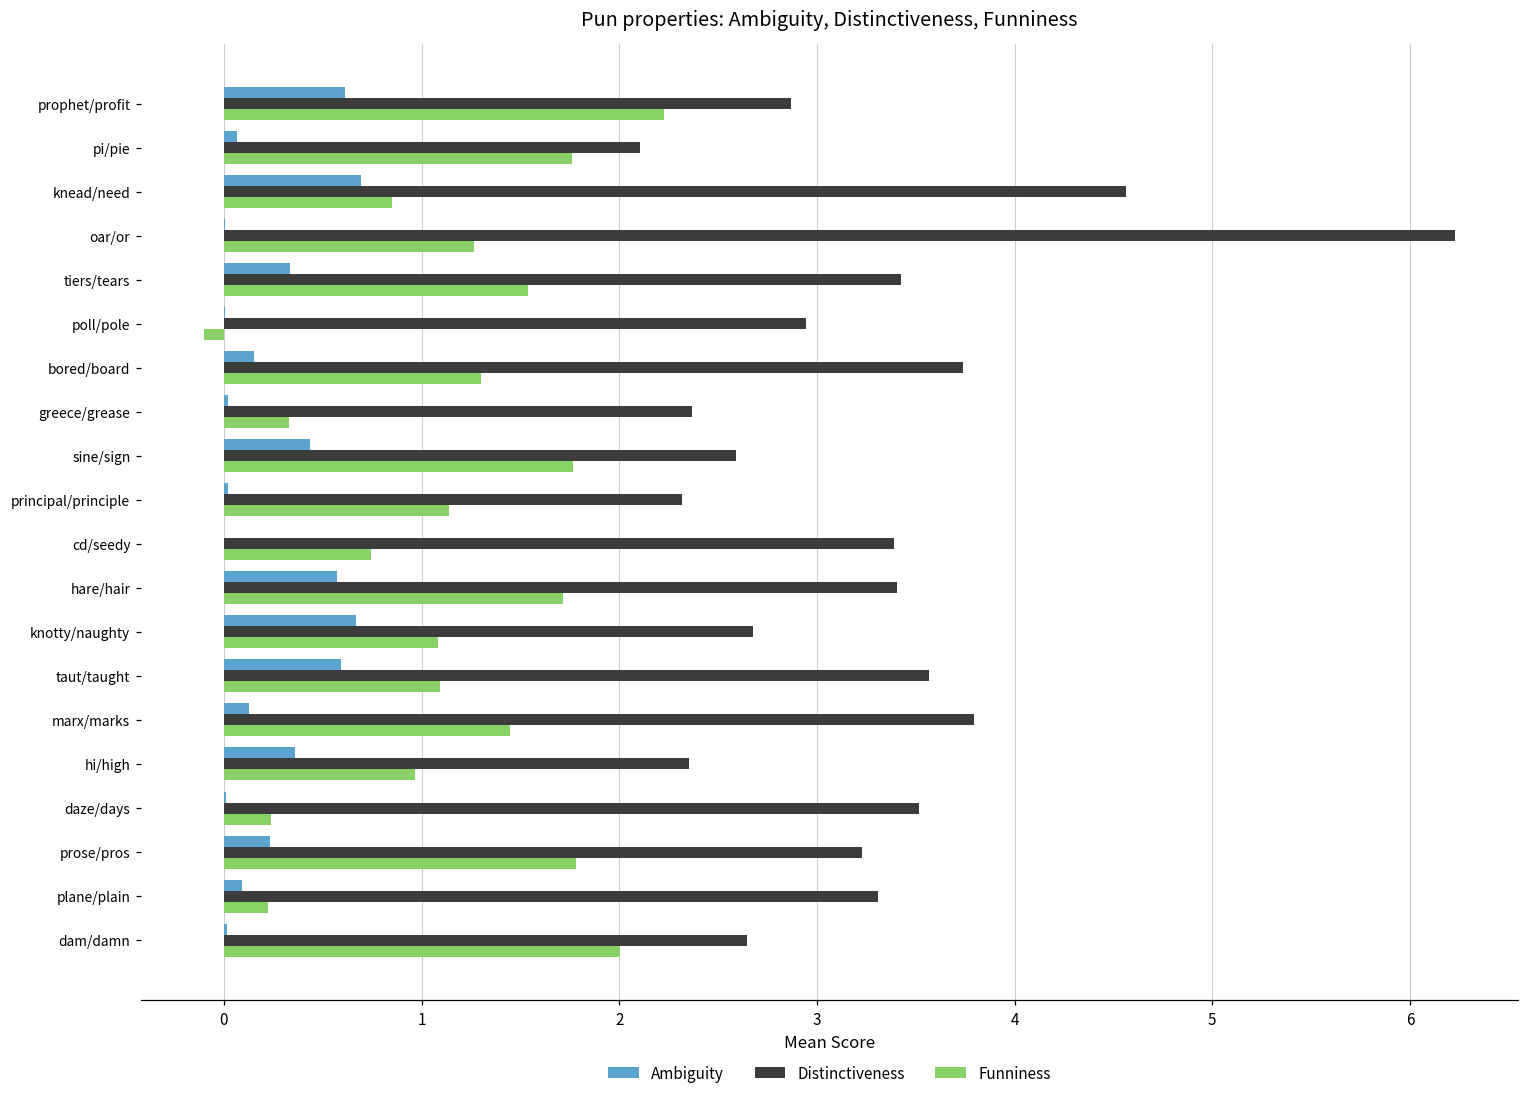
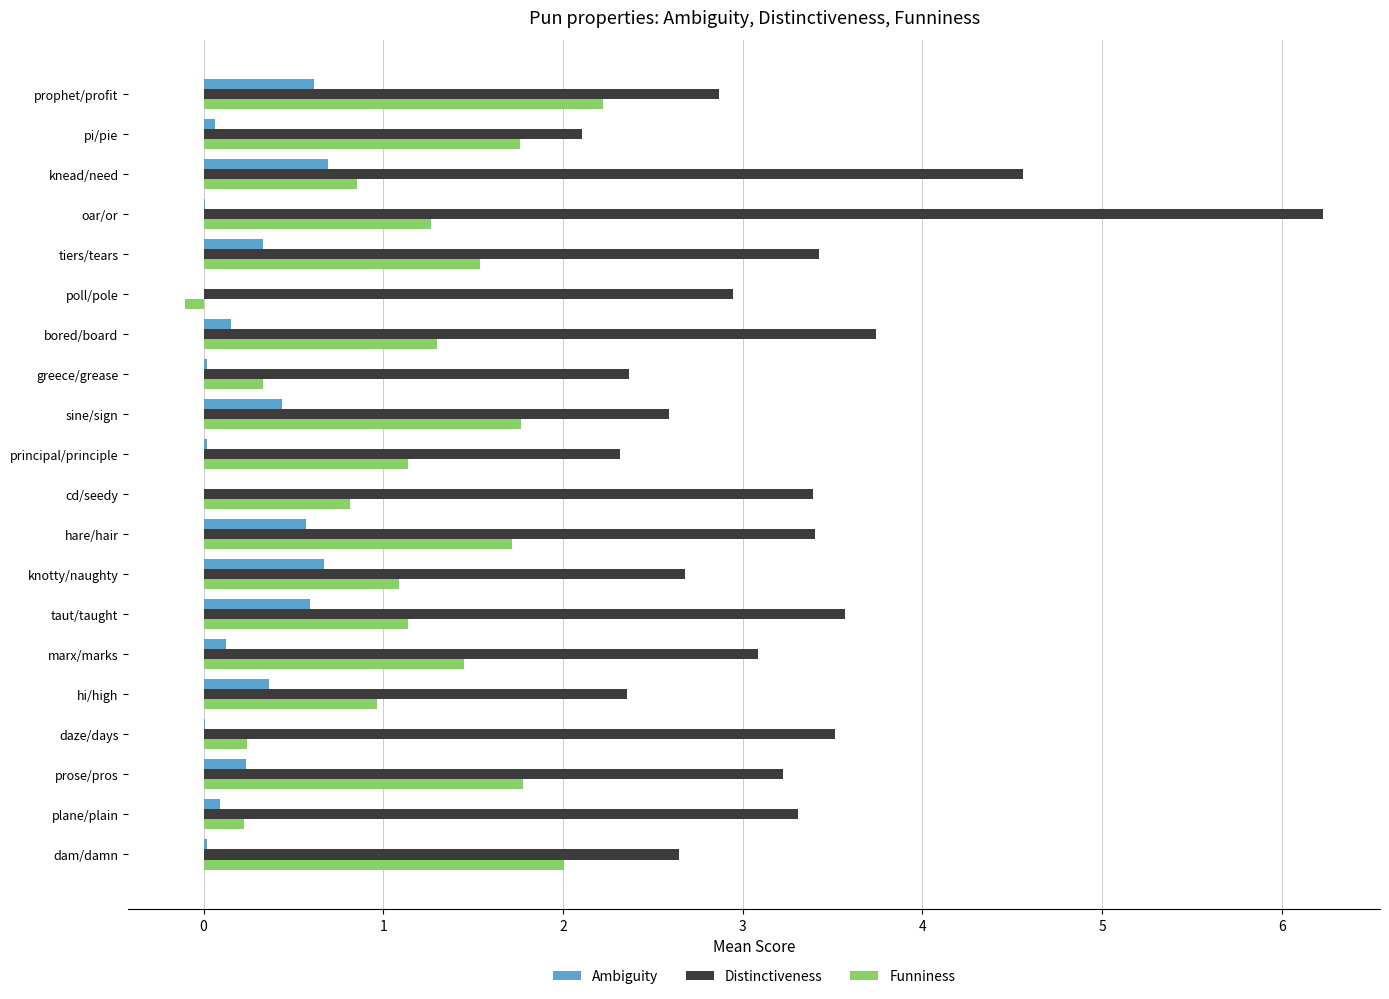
Funniness, cd/seedy: 0.75 -> 0.81
Funniness, taut/taught: 1.09 -> 1.14
Distinctiveness, marx/marks: 3.79 -> 3.09
